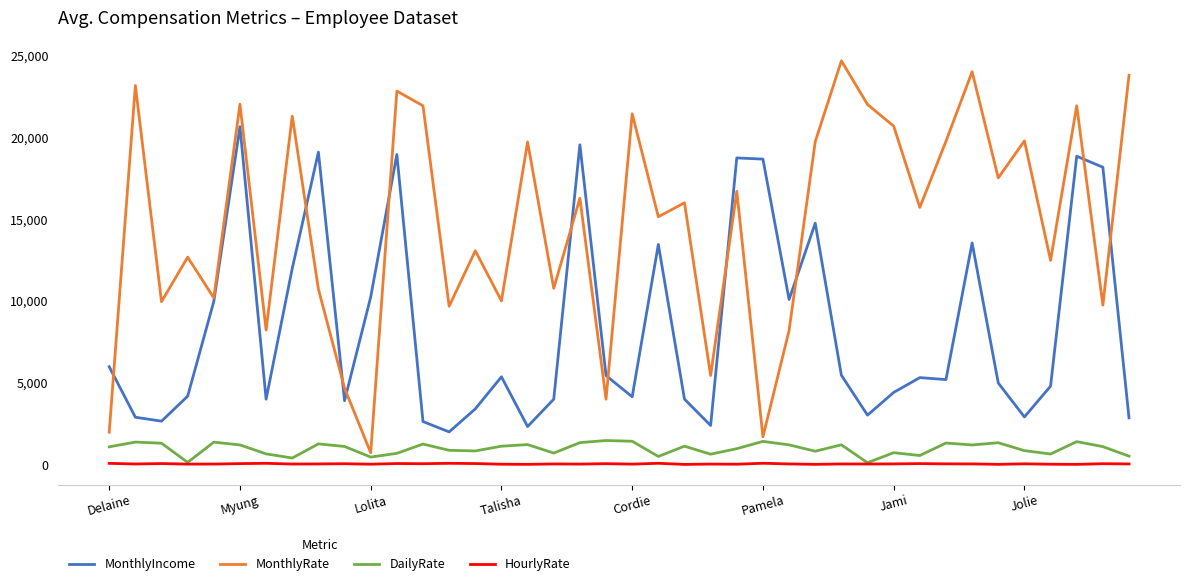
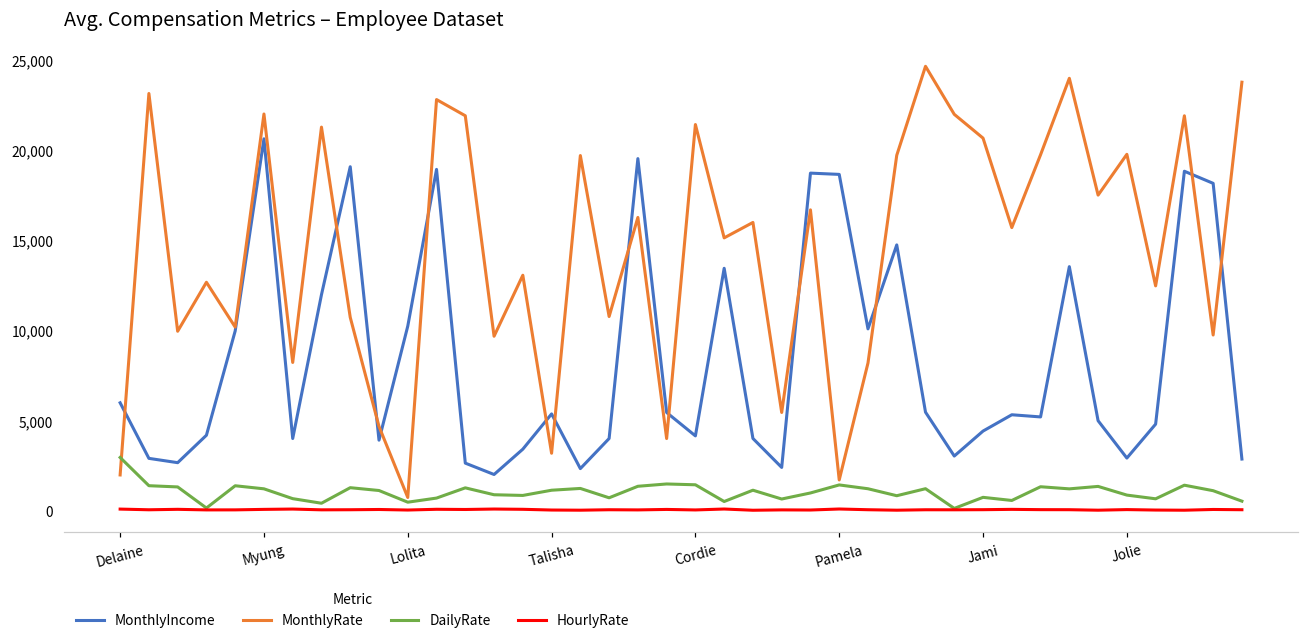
DailyRate, Delaine: 1,100 -> 3,000
MonthlyRate, Talisha: 10,000 -> 3,200
